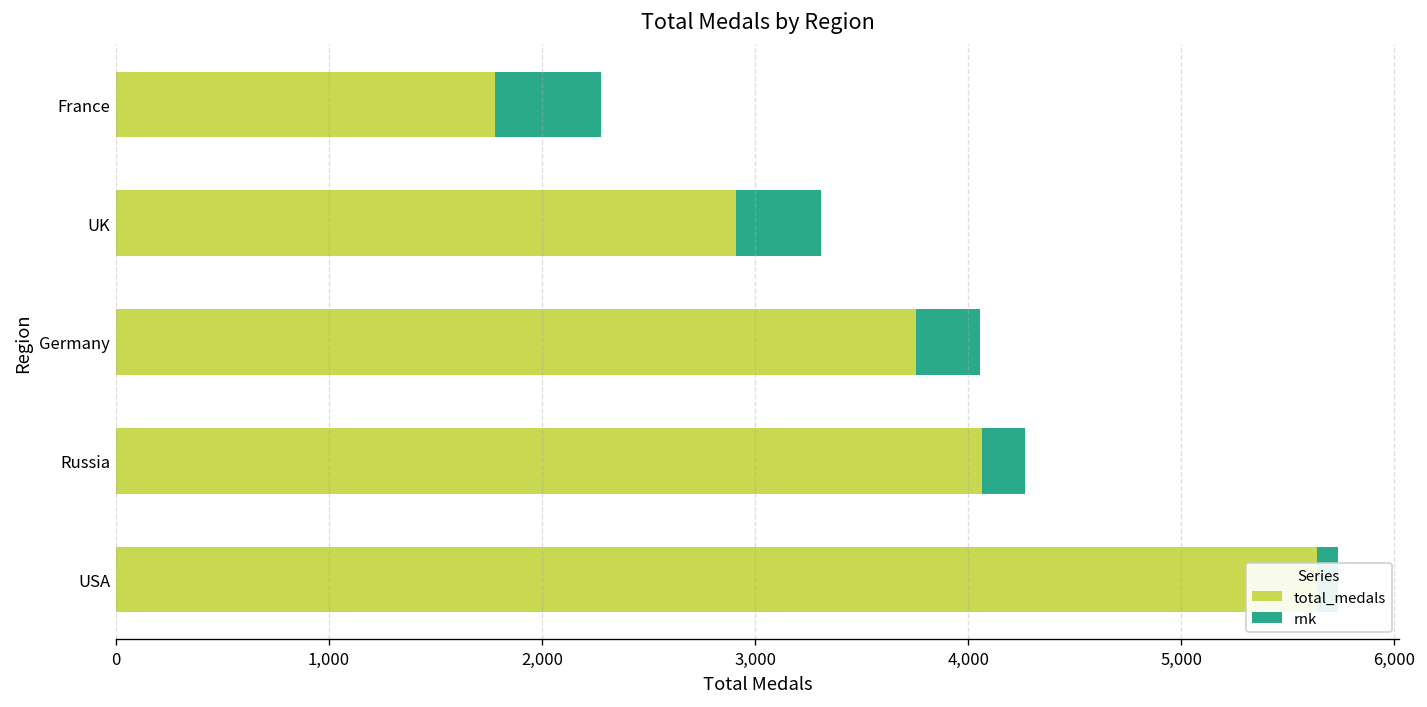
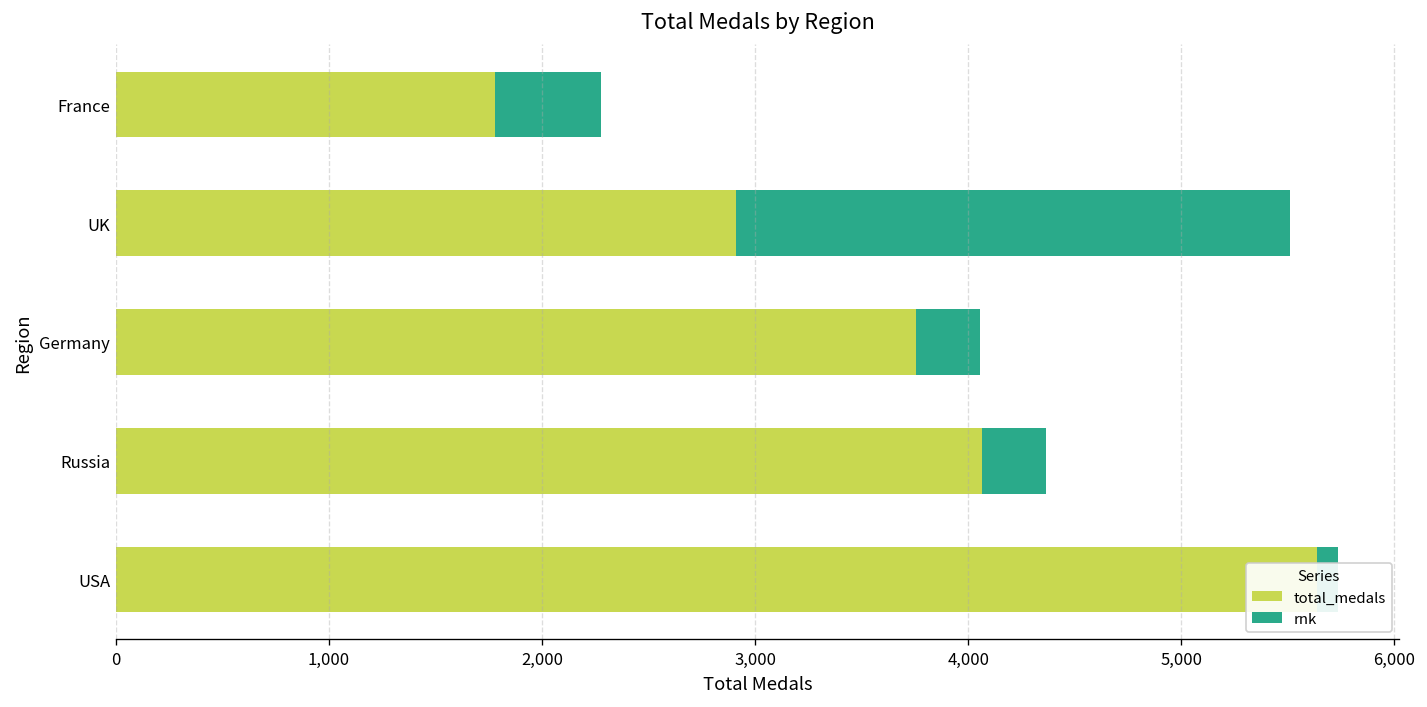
rnk, UK: 400 -> 2,600
rnk, Russia: 200 -> 300
